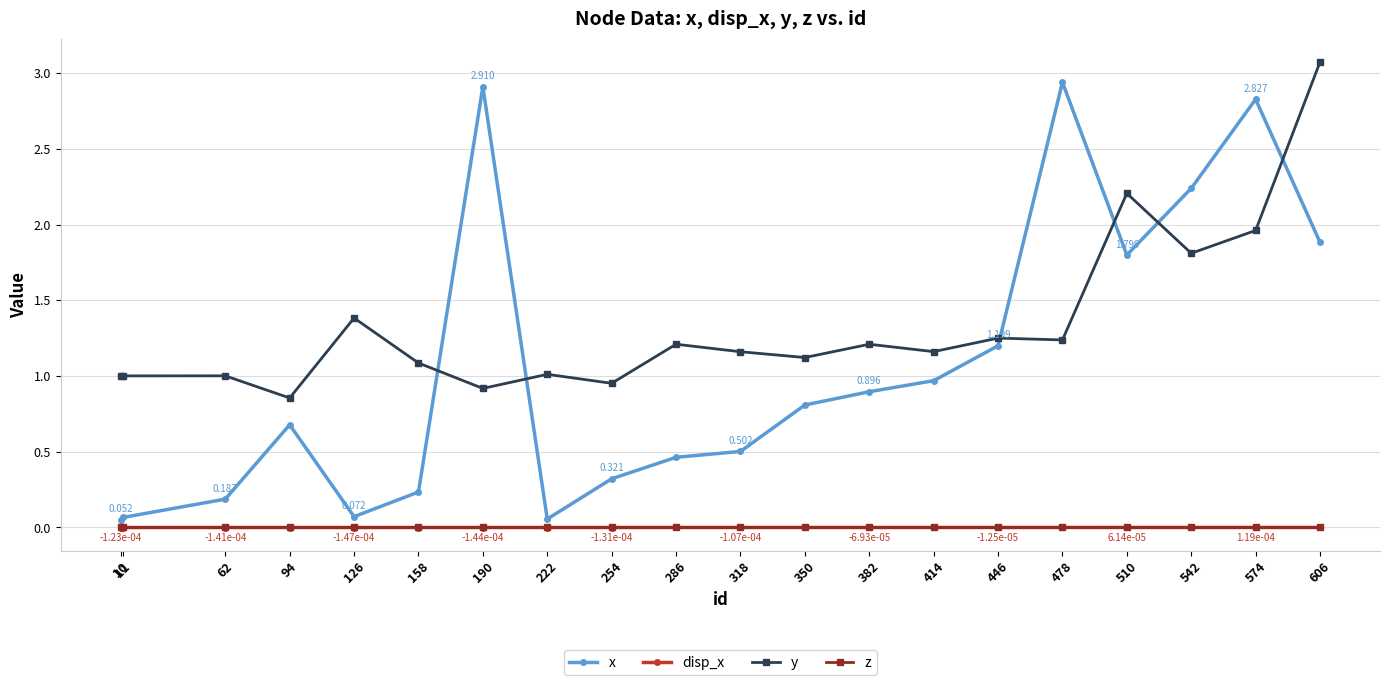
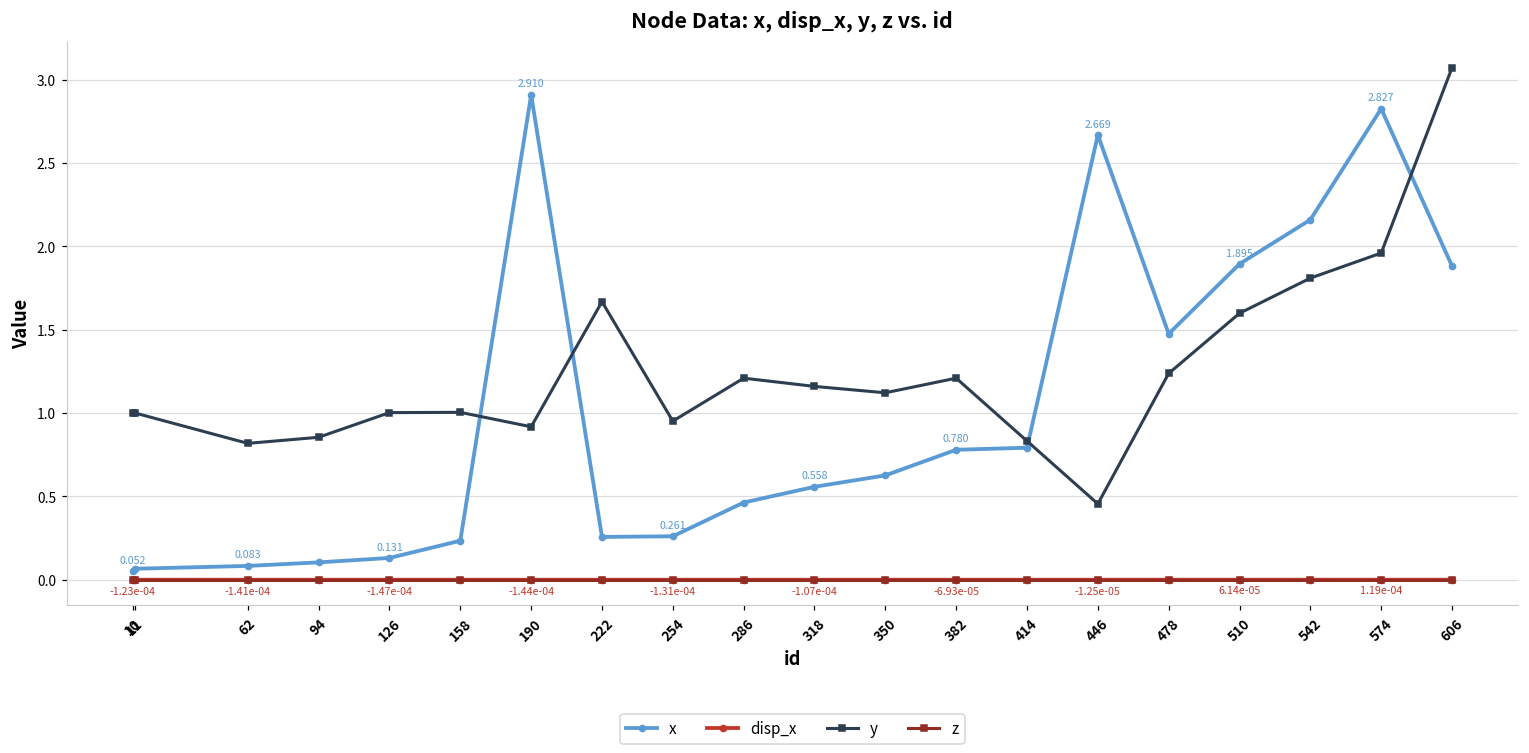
x, 62: 0.187 -> 0.083
y, 62: 1.00 -> 0.82
x, 94: 0.68 -> 0.10
x, 126: 0.072 -> 0.131
y, 126: 1.38 -> 1.00
y, 158: 1.09 -> 1.00
x, 222: 0.06 -> 0.26
y, 222: 1.01 -> 1.67
x, 254: 0.321 -> 0.261
x, 318: 0.502 -> 0.558
x, 350: 0.81 -> 0.63
x, 382: 0.896 -> 0.780
x, 414: 0.97 -> 0.79
y, 414: 1.16 -> 0.83
x, 446: 1.199 -> 2.669
y, 446: 1.25 -> 0.46
x, 478: 2.94 -> 1.48
x, 510: 1.799 -> 1.895
y, 510: 2.21 -> 1.60
x, 542: 2.24 -> 2.16
